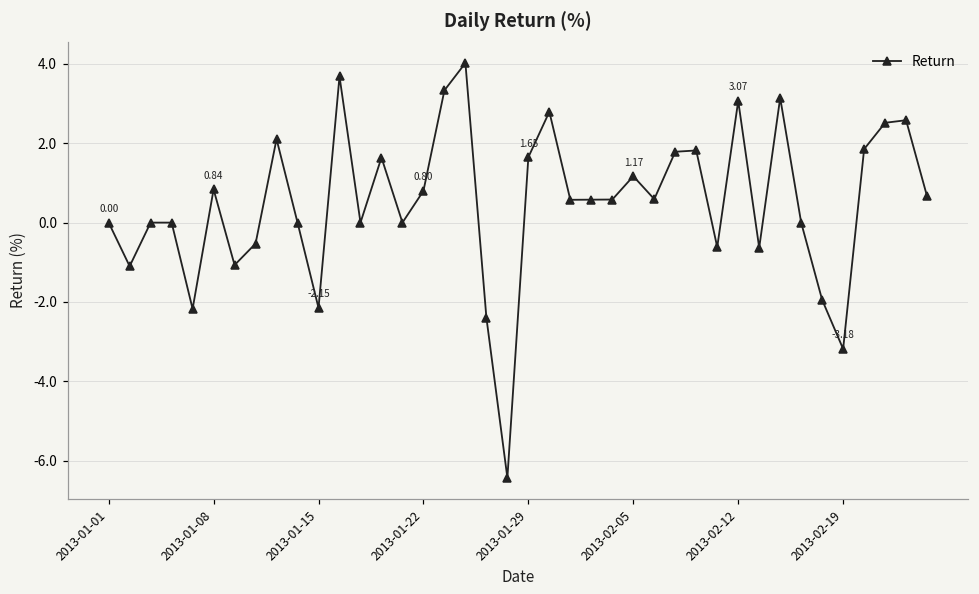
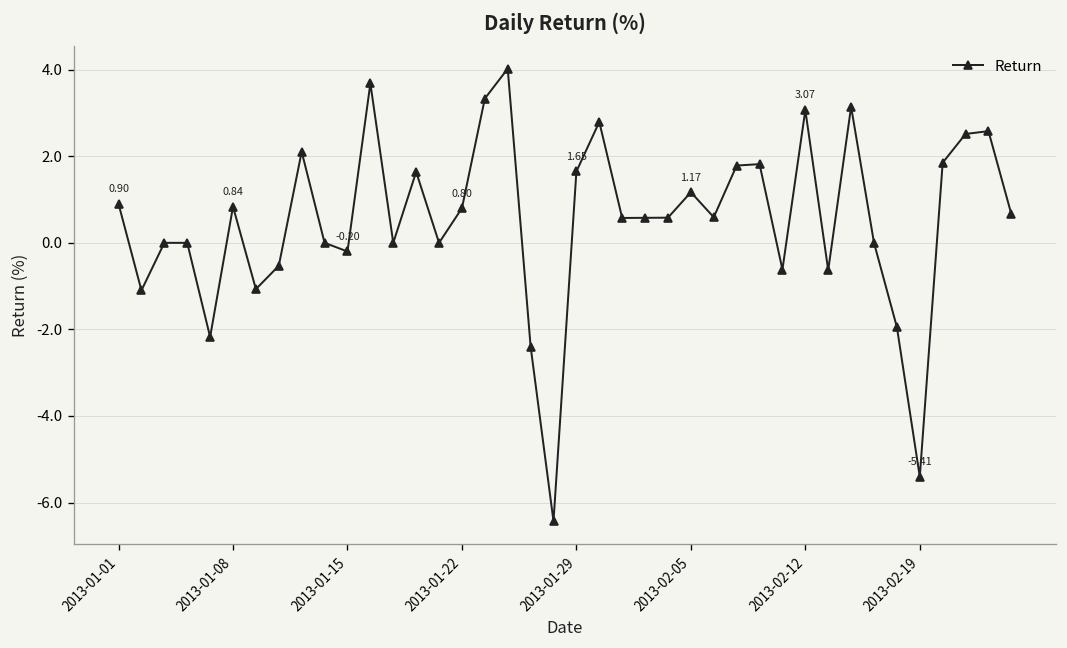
2013-01-01: 0.00 -> 0.90
2013-01-15: -2.15 -> -0.20
2013-02-19: -3.18 -> -5.41
